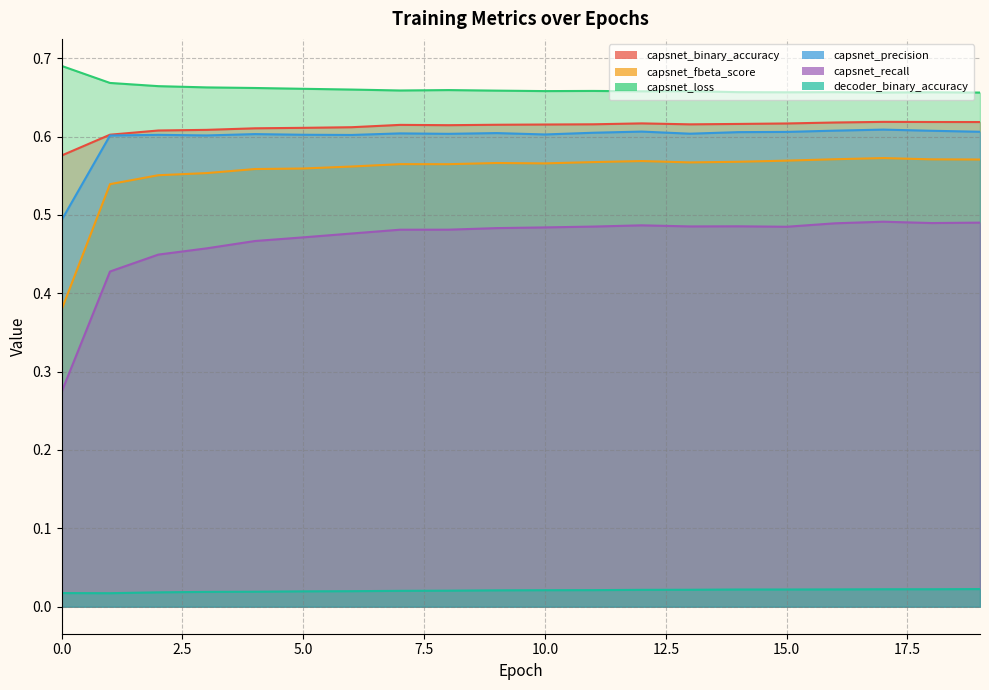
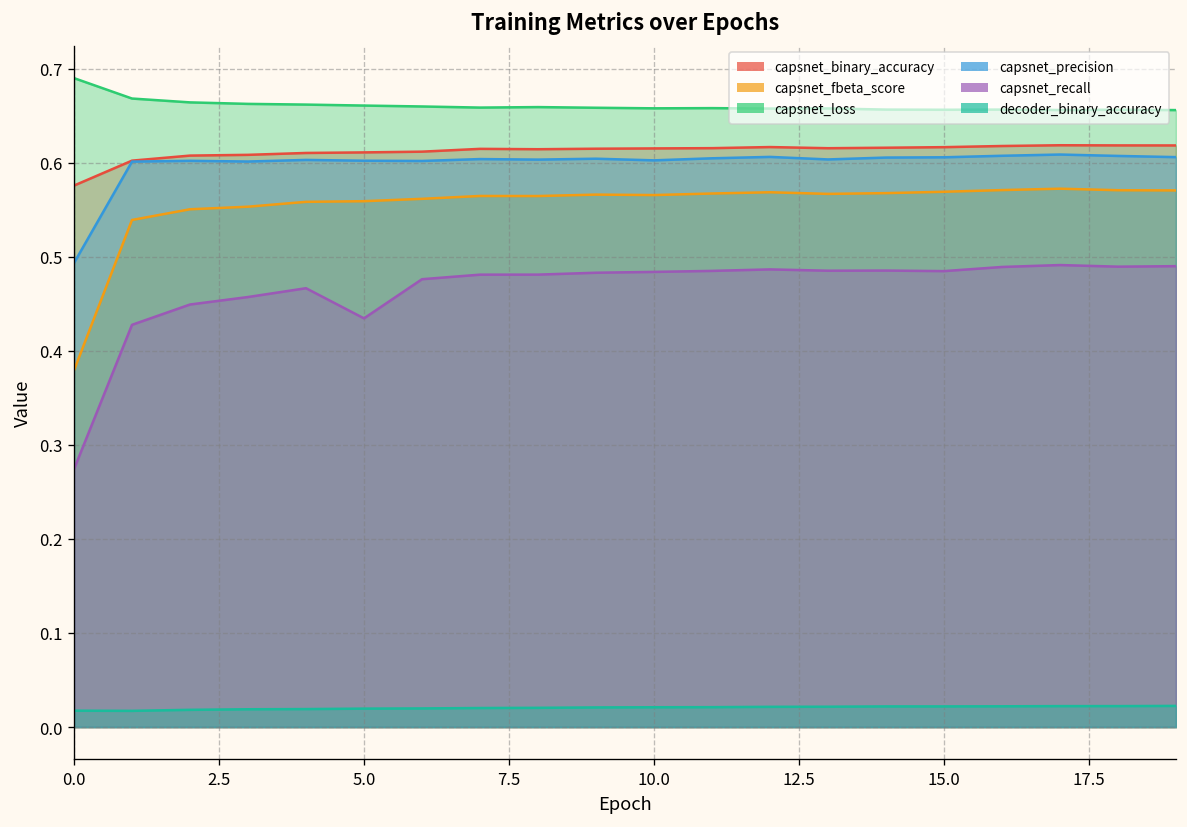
capsnet_recall, 5.0: 0.47 -> 0.43
